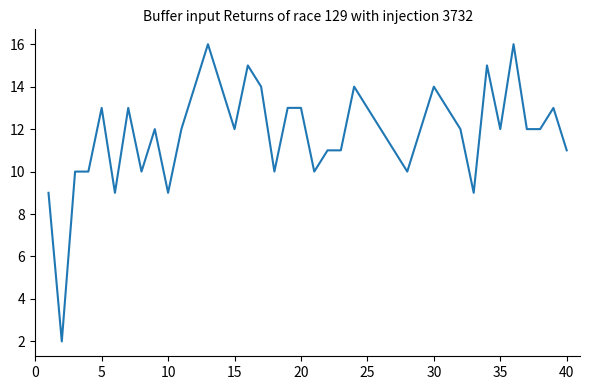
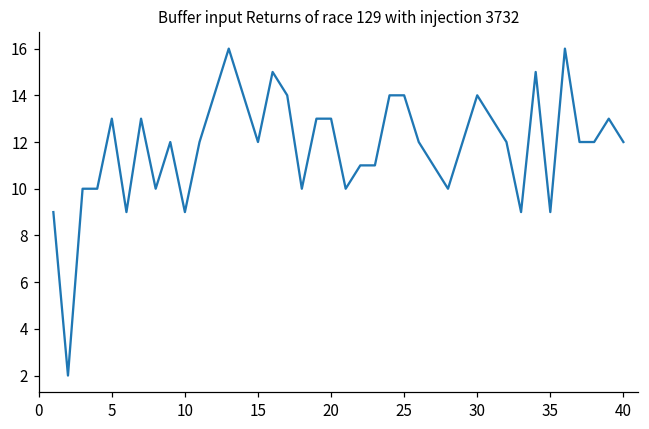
25: 13 -> 14
35: 12 -> 9
40: 11 -> 12
